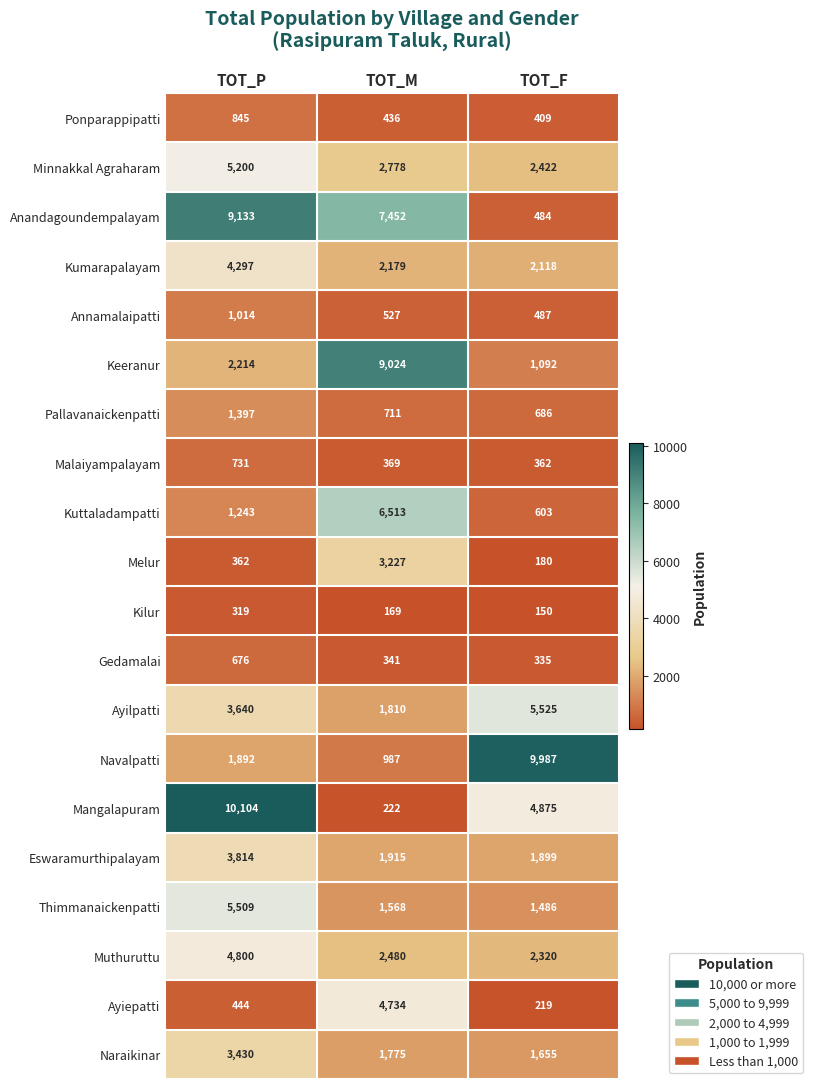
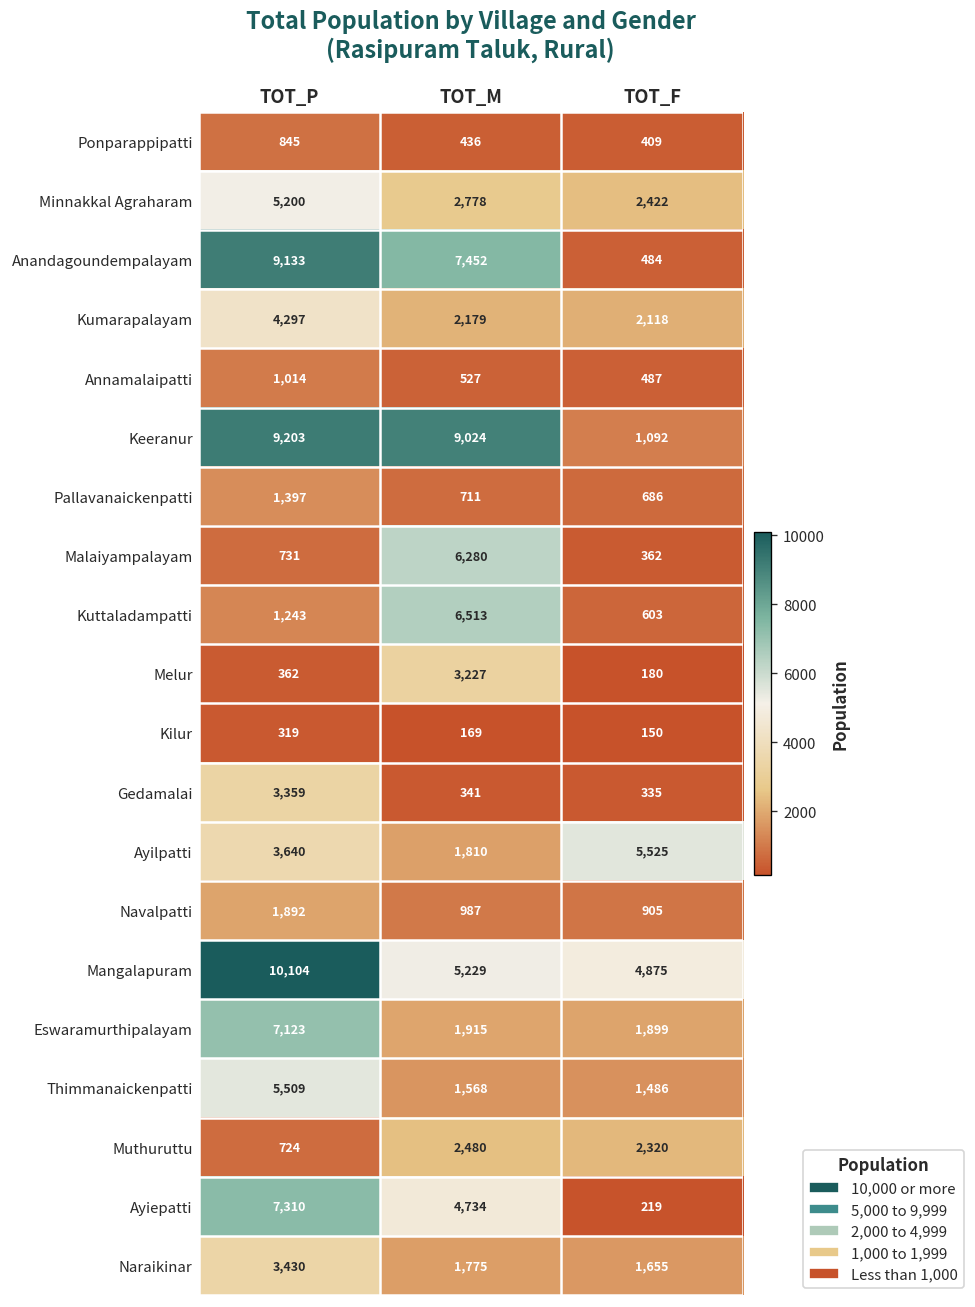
Keeranur, TOT_P: 2,214 -> 9,203
Malaiyampalayam, TOT_M: 369 -> 6,280
Gedamalai, TOT_P: 676 -> 3,359
Navalpatti, TOT_F: 9,987 -> 905
Mangalapuram, TOT_M: 222 -> 5,229
Eswaramurthipalayam, TOT_P: 3,814 -> 7,123
Muthuruttu, TOT_P: 4,800 -> 724
Ayiepatti, TOT_P: 444 -> 7,310
